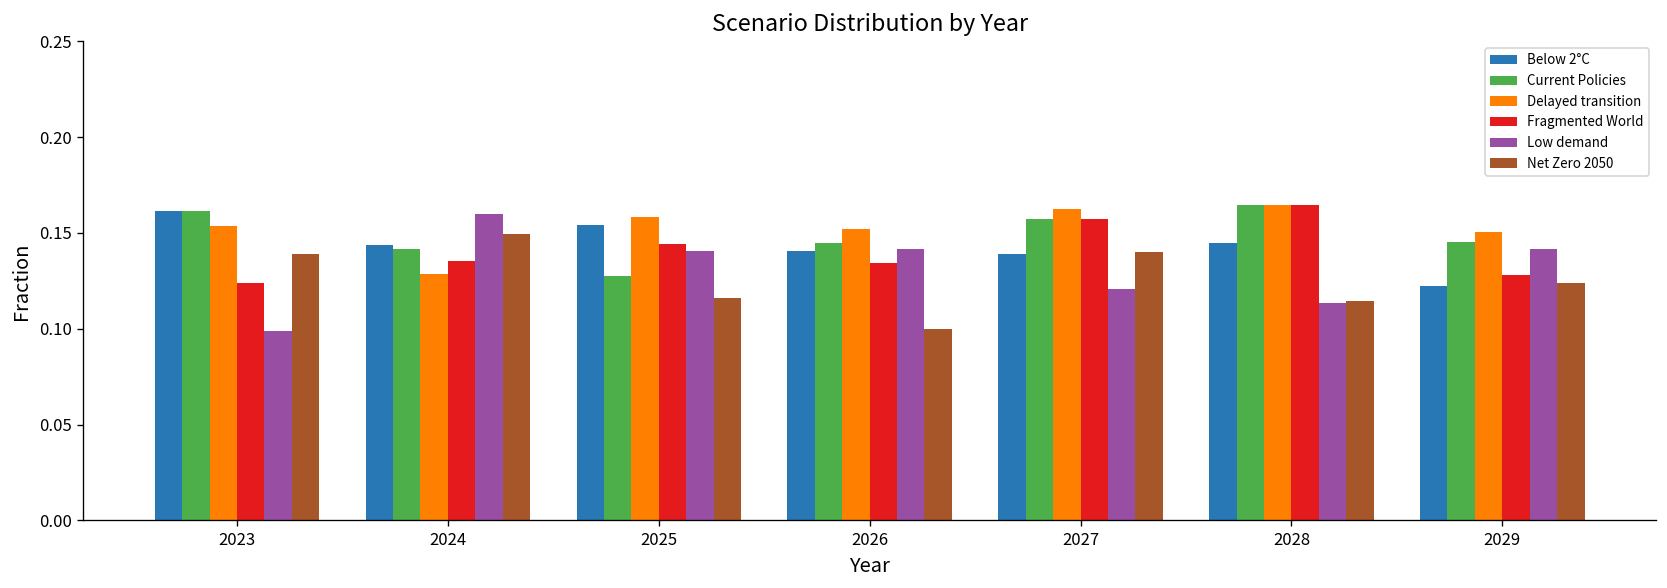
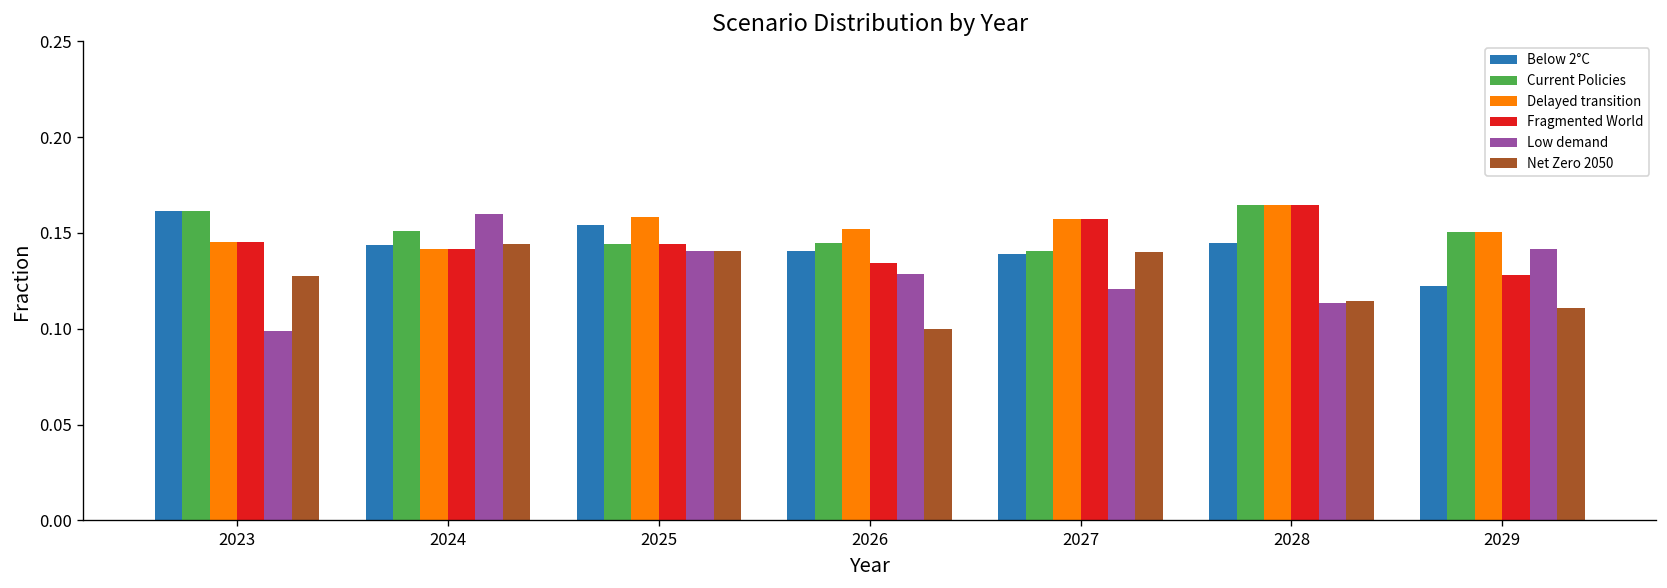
Delayed transition, 2023: 0.154 -> 0.145
Fragmented World, 2023: 0.124 -> 0.145
Net Zero 2050, 2023: 0.139 -> 0.127
Current Policies, 2024: 0.142 -> 0.151
Delayed transition, 2024: 0.129 -> 0.142
Fragmented World, 2024: 0.135 -> 0.142
Net Zero 2050, 2024: 0.150 -> 0.144
Current Policies, 2025: 0.127 -> 0.144
Net Zero 2050, 2025: 0.116 -> 0.141
Low demand, 2026: 0.142 -> 0.128
Current Policies, 2027: 0.157 -> 0.141
Delayed transition, 2027: 0.163 -> 0.157
Current Policies, 2029: 0.145 -> 0.150
Net Zero 2050, 2029: 0.124 -> 0.111
